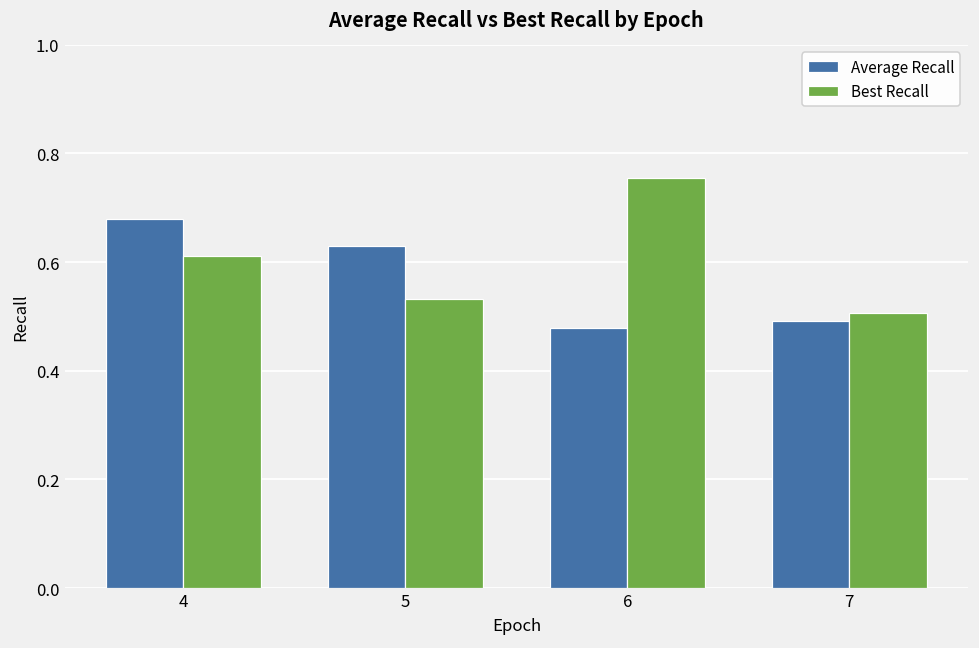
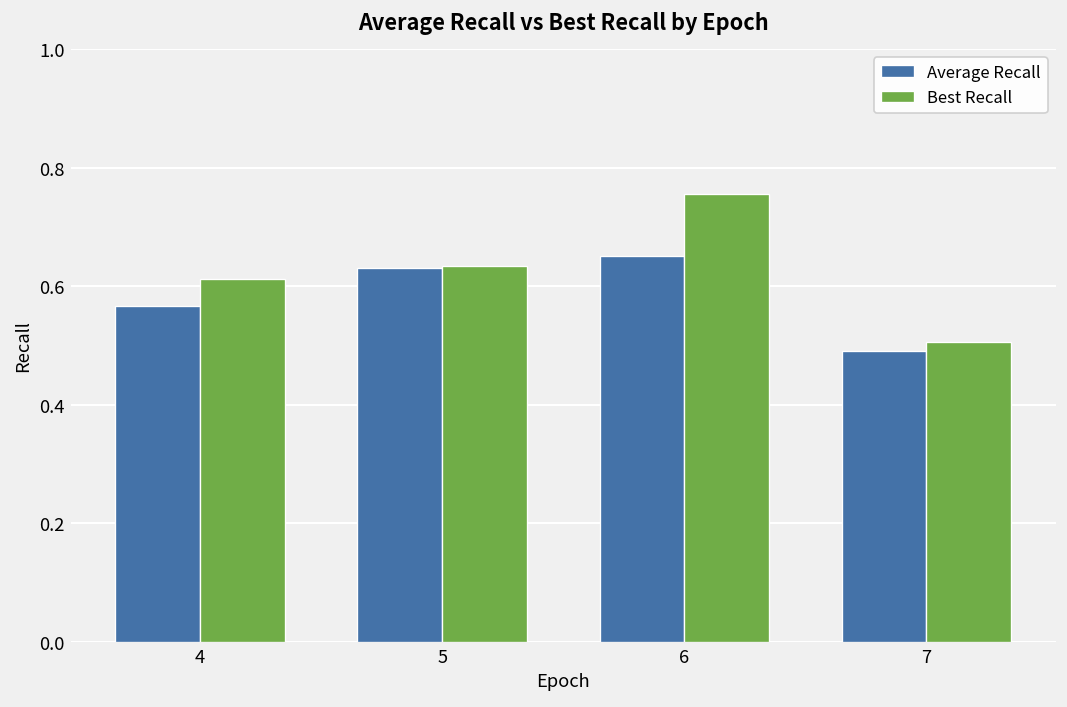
Average Recall, 4: 0.68 -> 0.57
Best Recall, 5: 0.53 -> 0.63
Average Recall, 6: 0.48 -> 0.65
